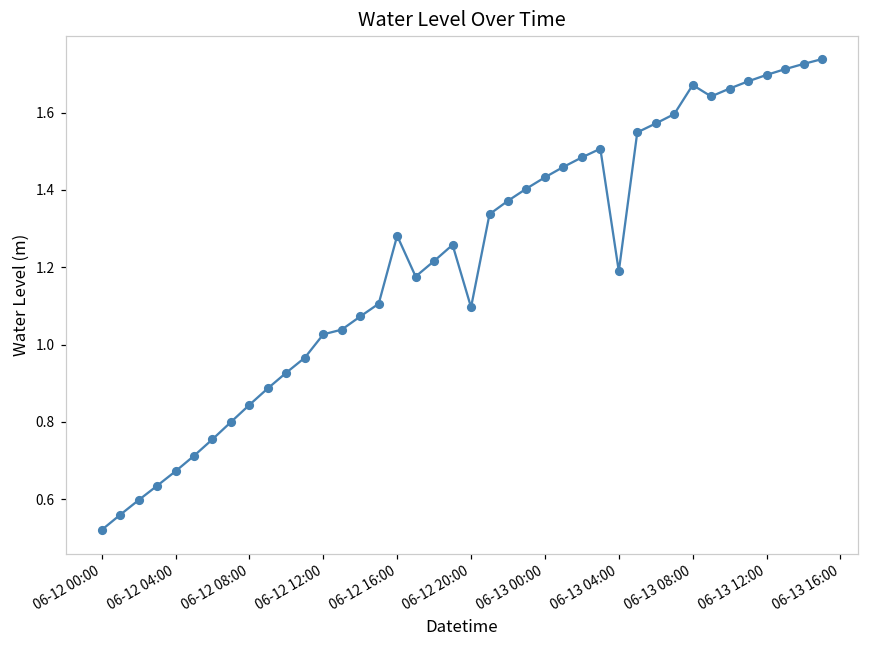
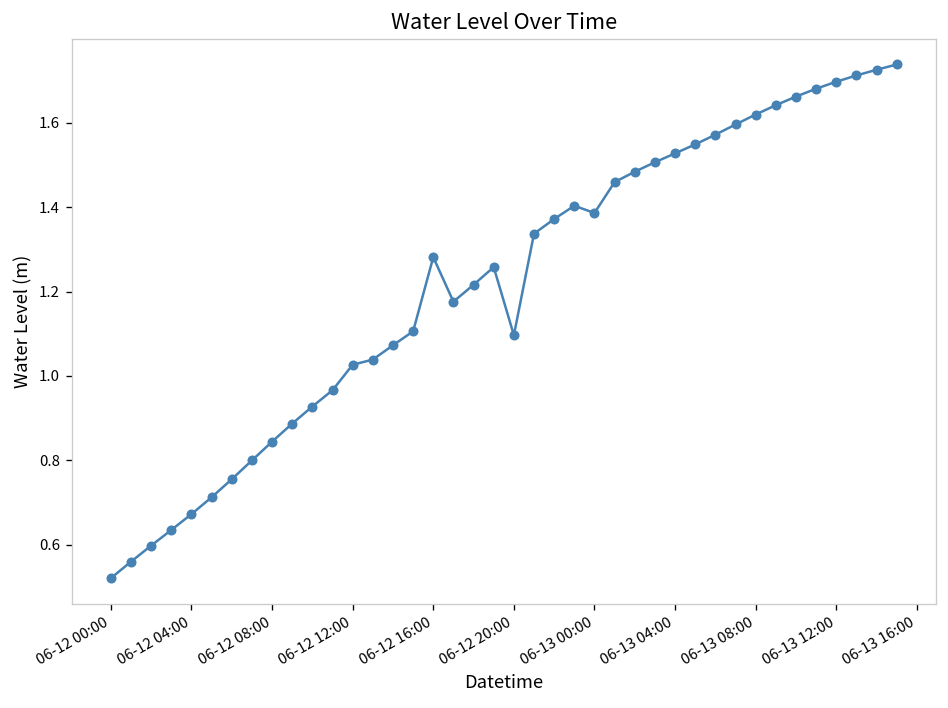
06-13 00:00: 1.43 -> 1.39
06-13 04:00: 1.19 -> 1.53
06-13 08:00: 1.67 -> 1.62
